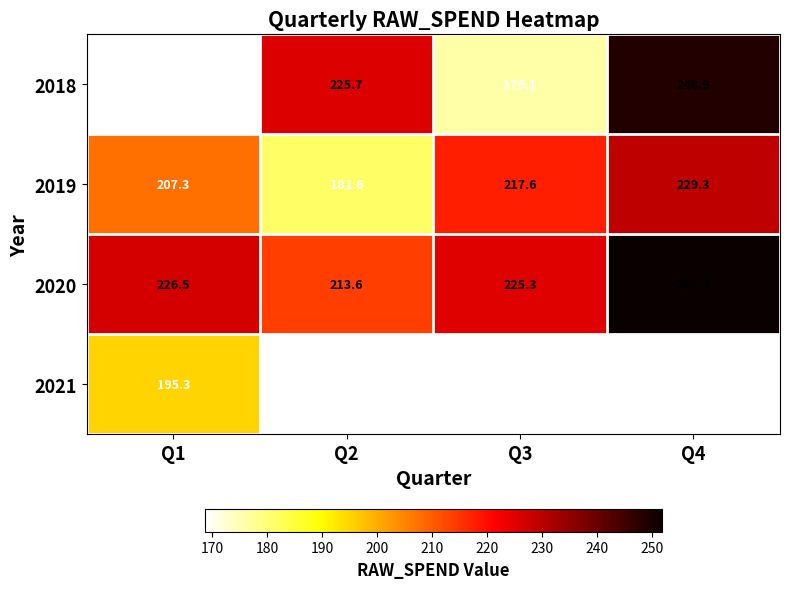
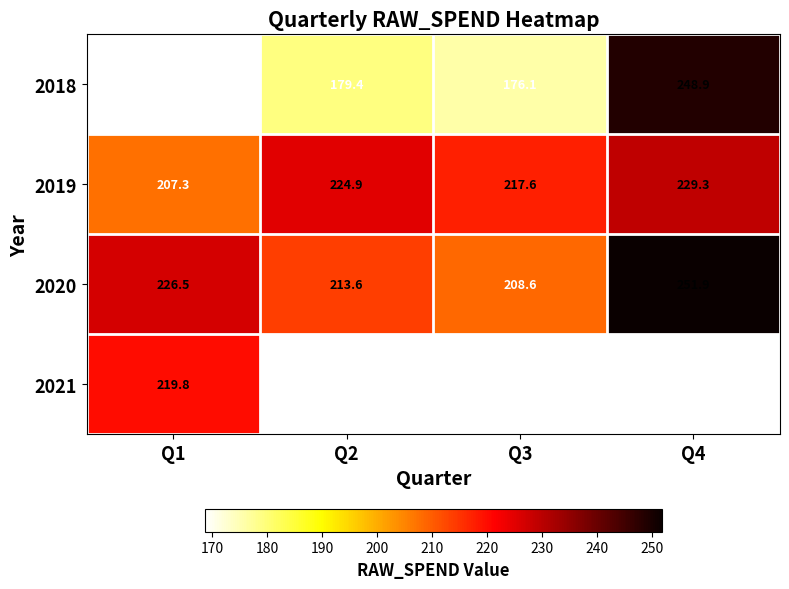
2018, Q2: 225.7 -> 179.4
2019, Q2: 181.6 -> 224.9
2020, Q3: 225.3 -> 208.6
2021, Q1: 195.3 -> 219.8
